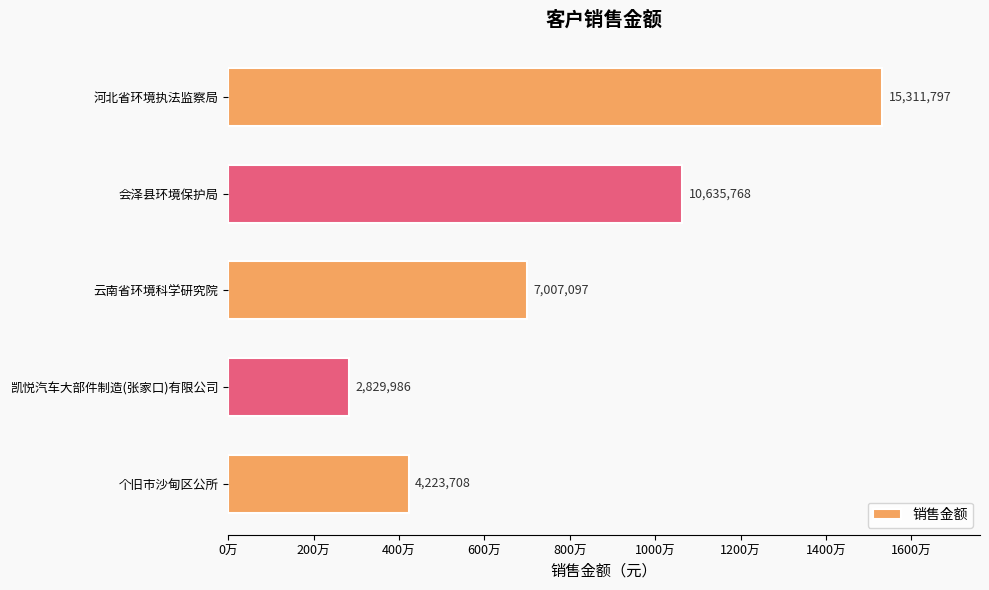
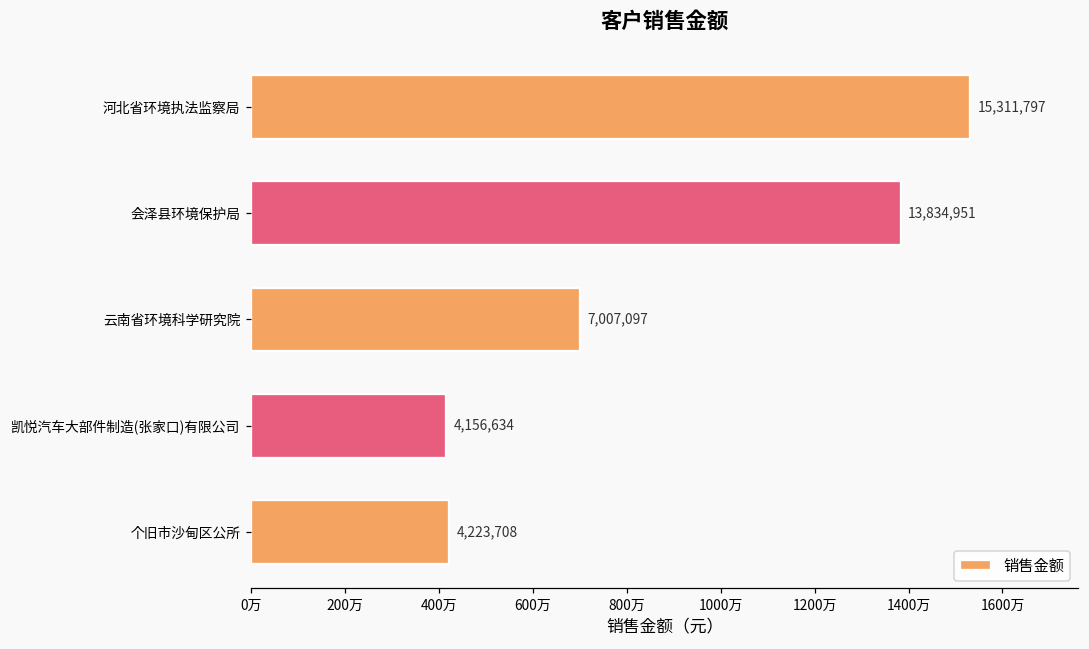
会泽县环境保护局: 10,635,768 -> 13,834,951
凯悦汽车大部件制造(张家口)有限公司: 2,829,986 -> 4,156,634
